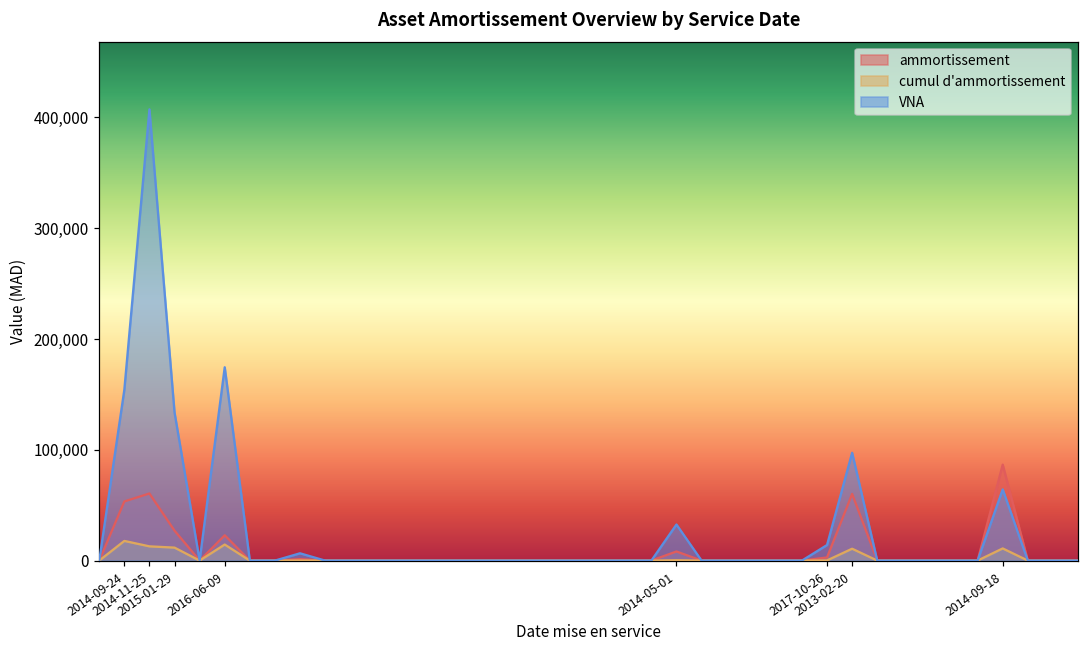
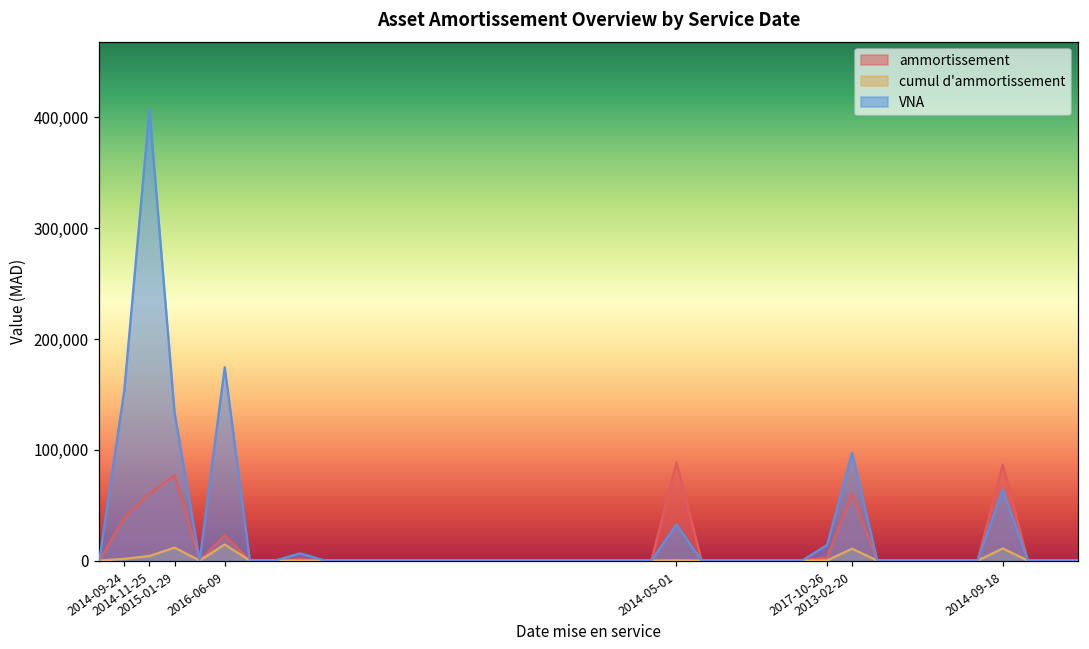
ammortissement, 2014-09-24: 53,000 -> 39,000
cumul d'ammortissement, 2014-09-24: 18,000 -> 2,000
cumul d'ammortissement, 2014-11-25: 13,000 -> 4,000
ammortissement, 2015-01-29: 27,000 -> 77,000
ammortissement, 2014-05-01: 8,000 -> 89,000
